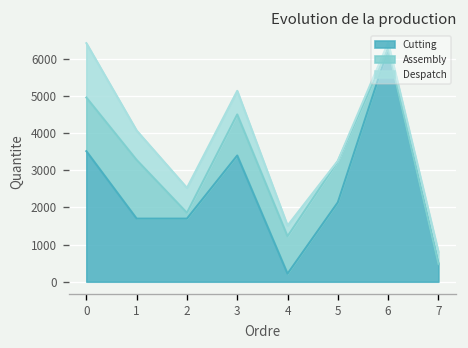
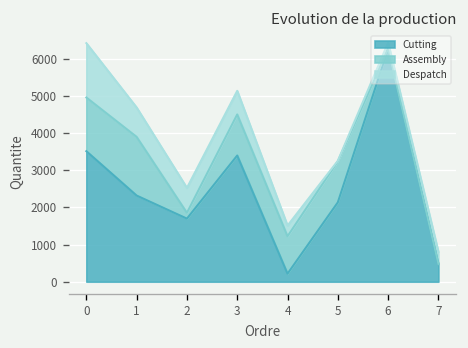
Cutting, 1: 1700 -> 2300
